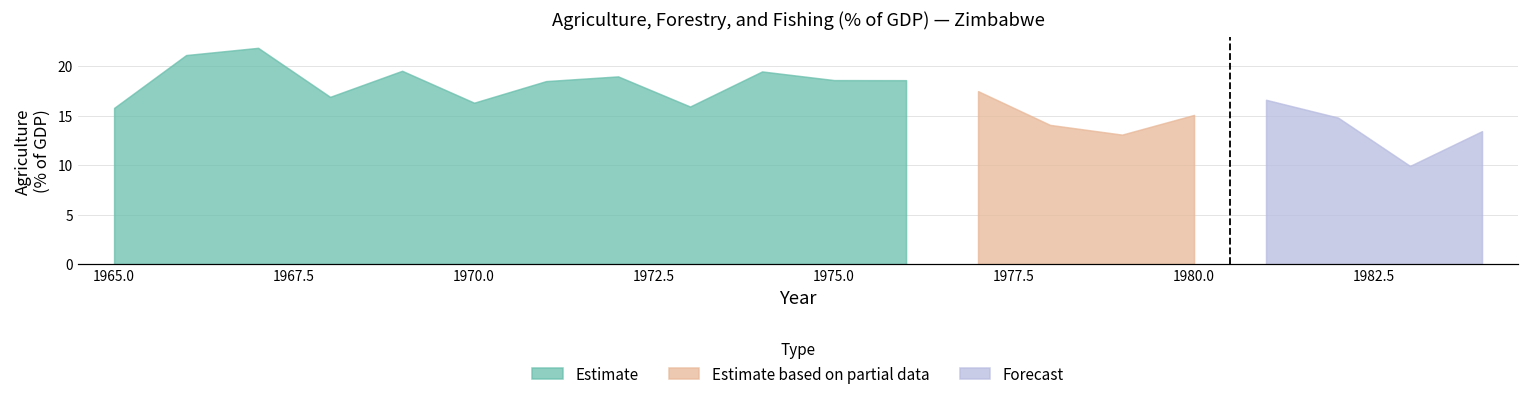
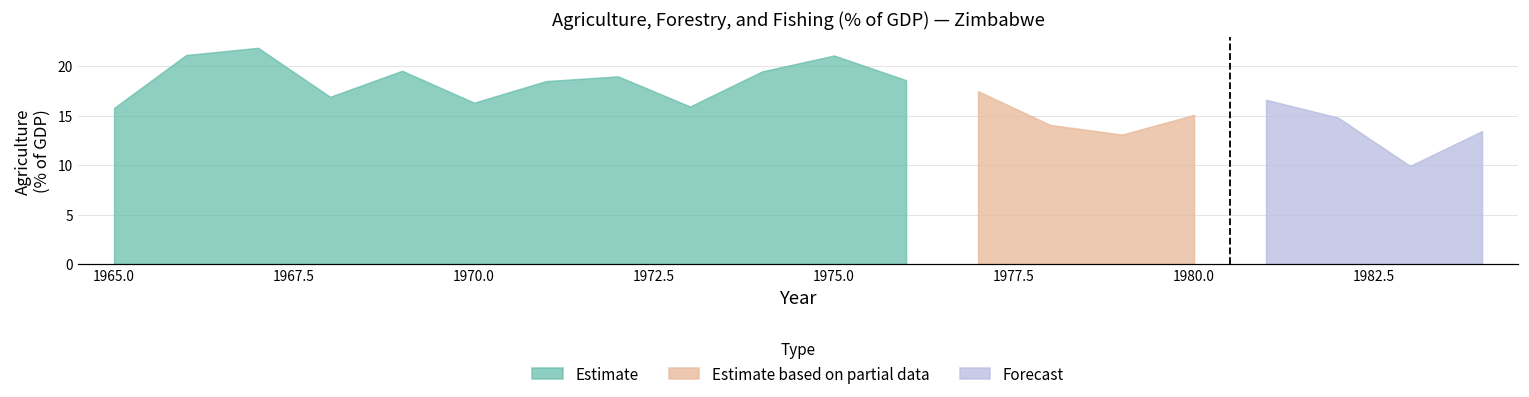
Estimate, 1975.0: 19 -> 21
